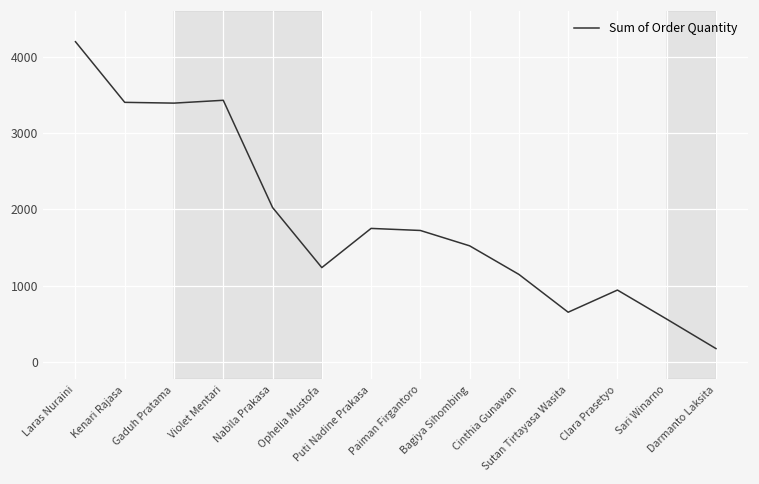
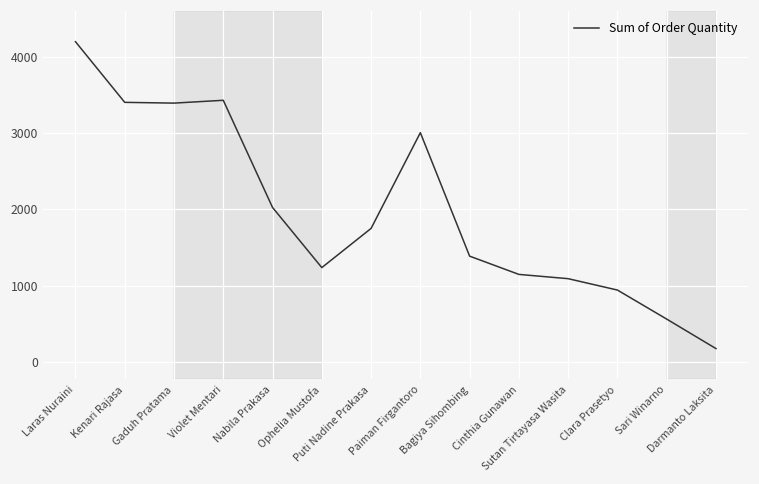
Paiman Firgantoro: 1700 -> 3000
Bagiya Sihombing: 1500 -> 1400
Sutan Tirtayasa Wasita: 700 -> 1100
